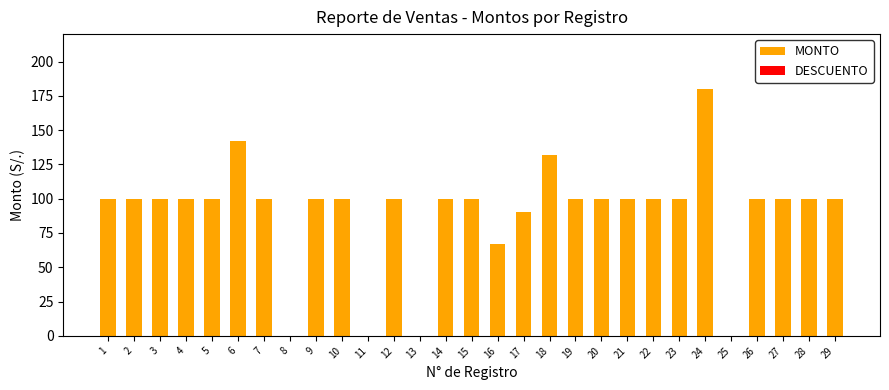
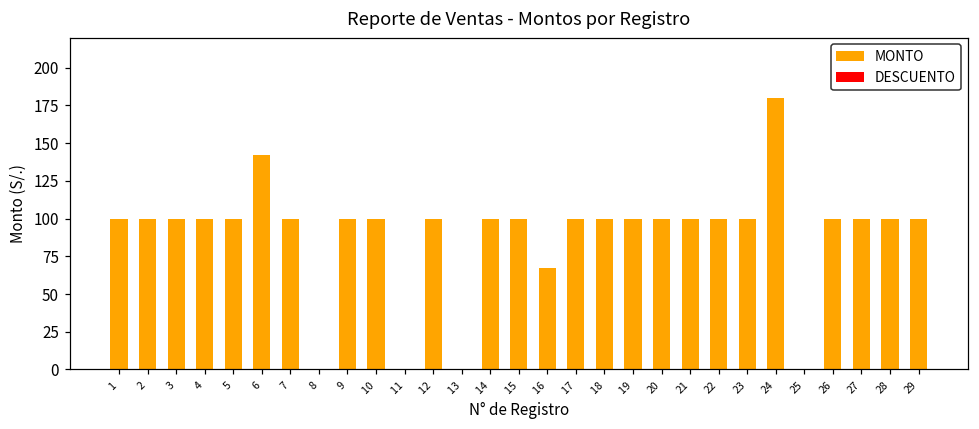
MONTO, 17: 90 -> 100
MONTO, 18: 132 -> 100
